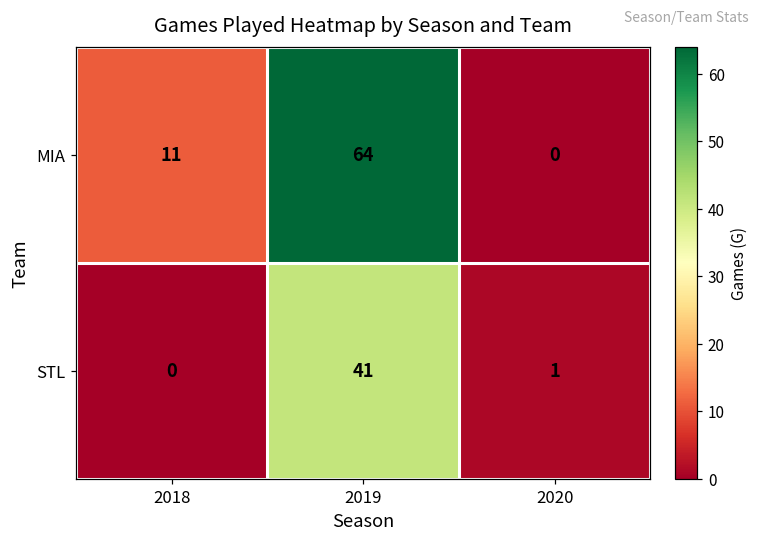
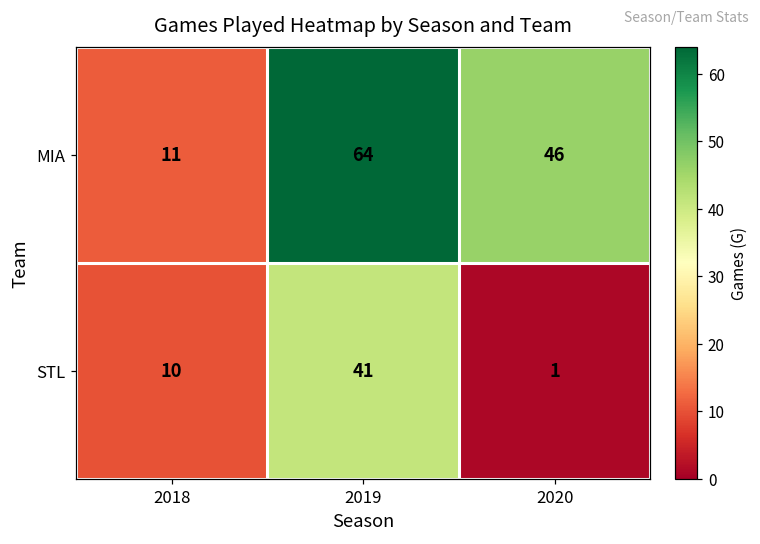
MIA, 2020: 0 -> 46
STL, 2018: 0 -> 10
